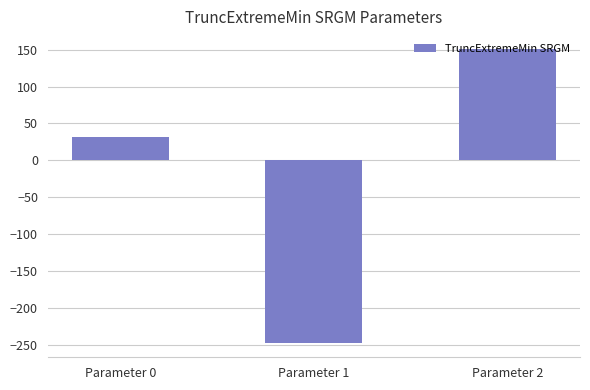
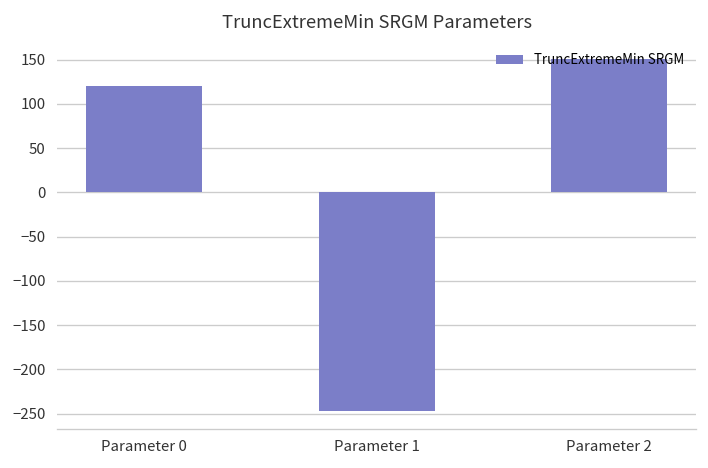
Parameter 0: 30 -> 120
